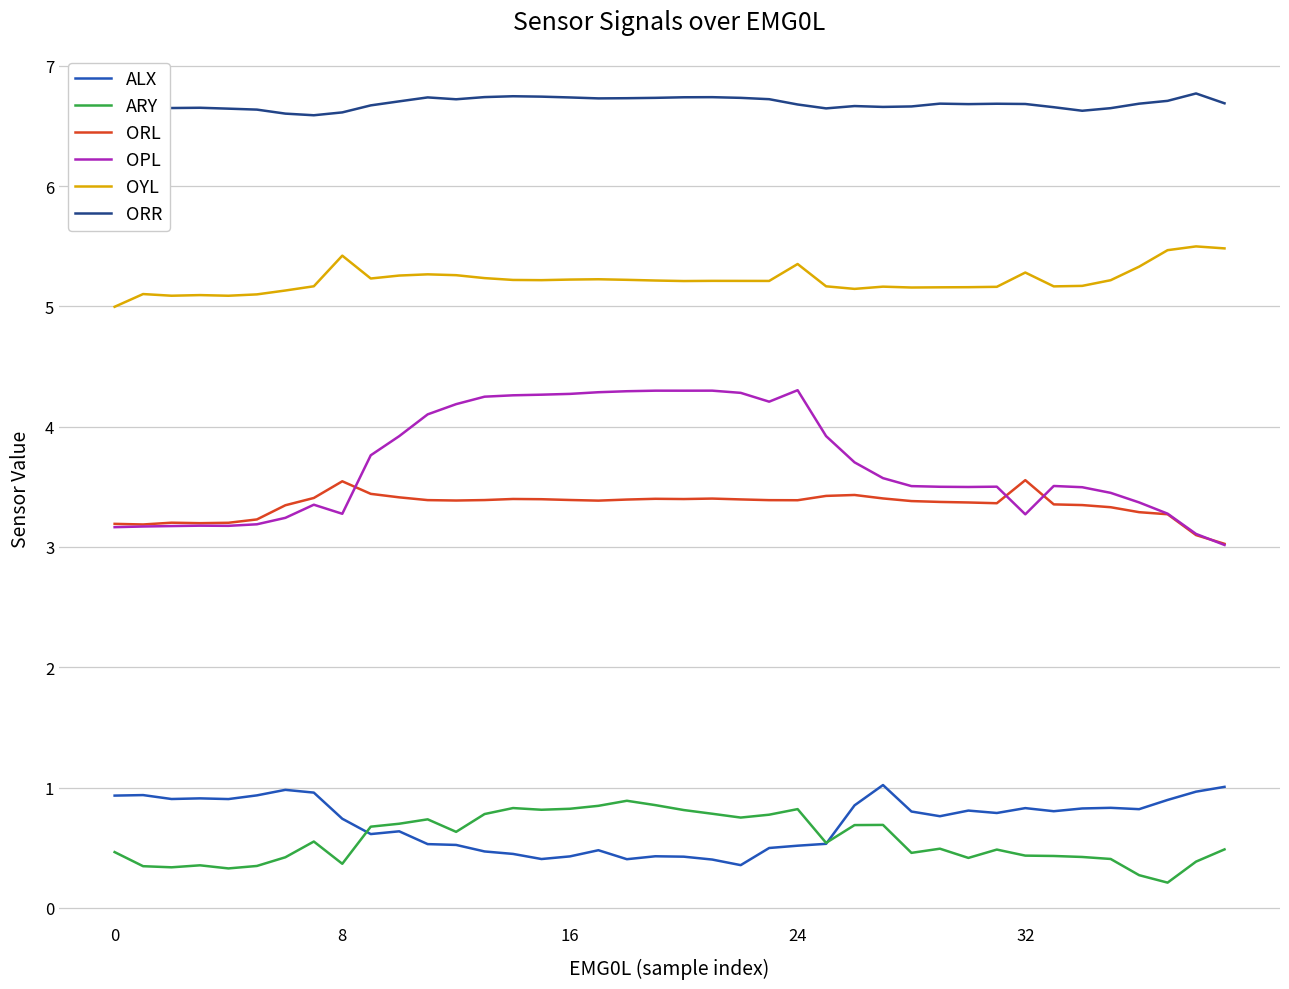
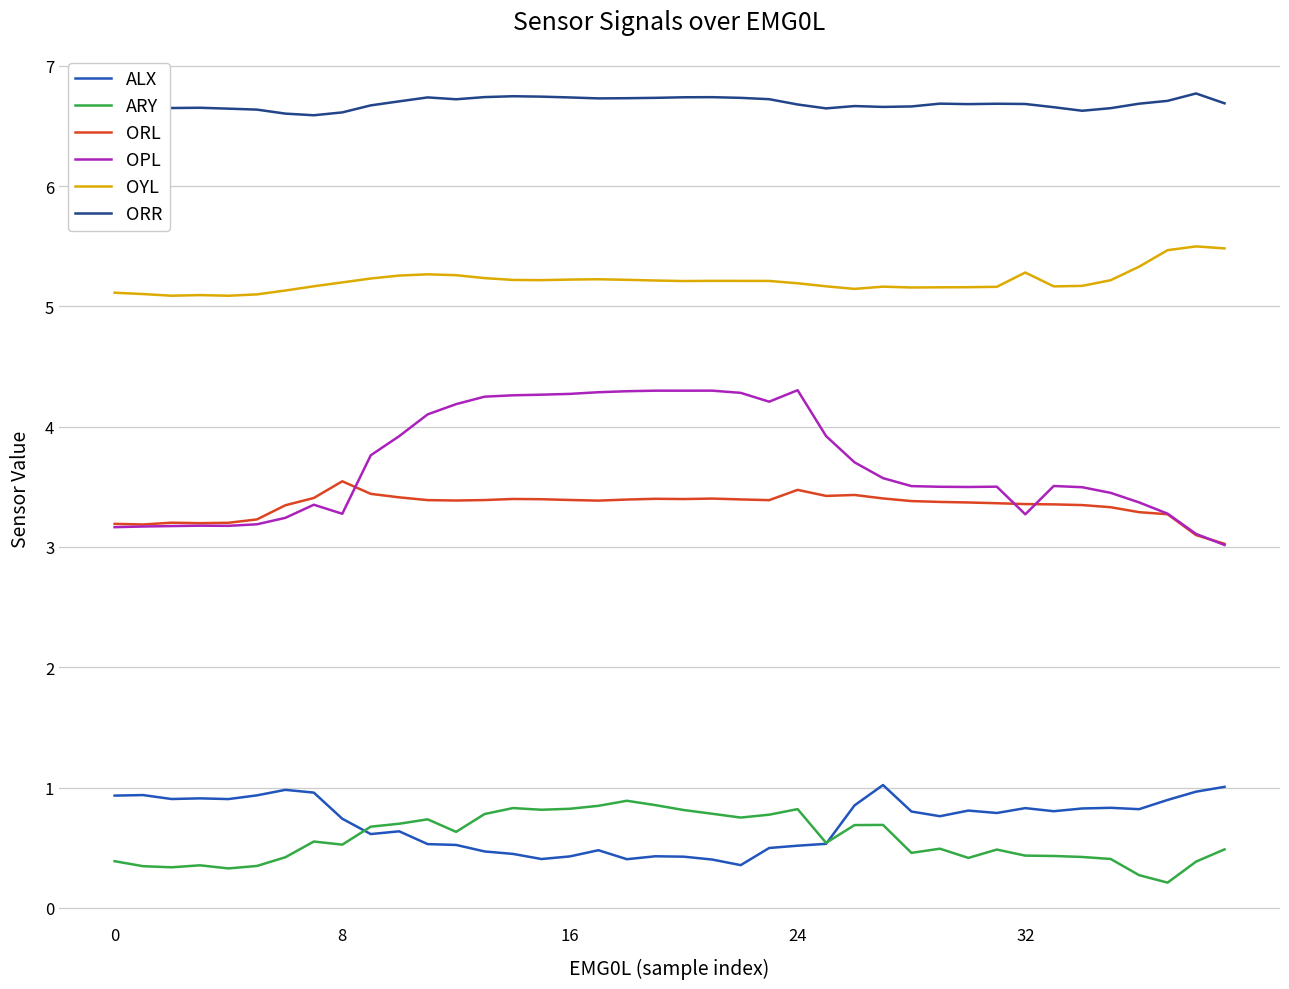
ARY, 0: 0.46 -> 0.39
OYL, 0: 5.00 -> 5.11
ARY, 8: 0.37 -> 0.52
OYL, 8: 5.42 -> 5.20
ORL, 24: 3.39 -> 3.47
OYL, 24: 5.35 -> 5.19
ORL, 32: 3.56 -> 3.36
